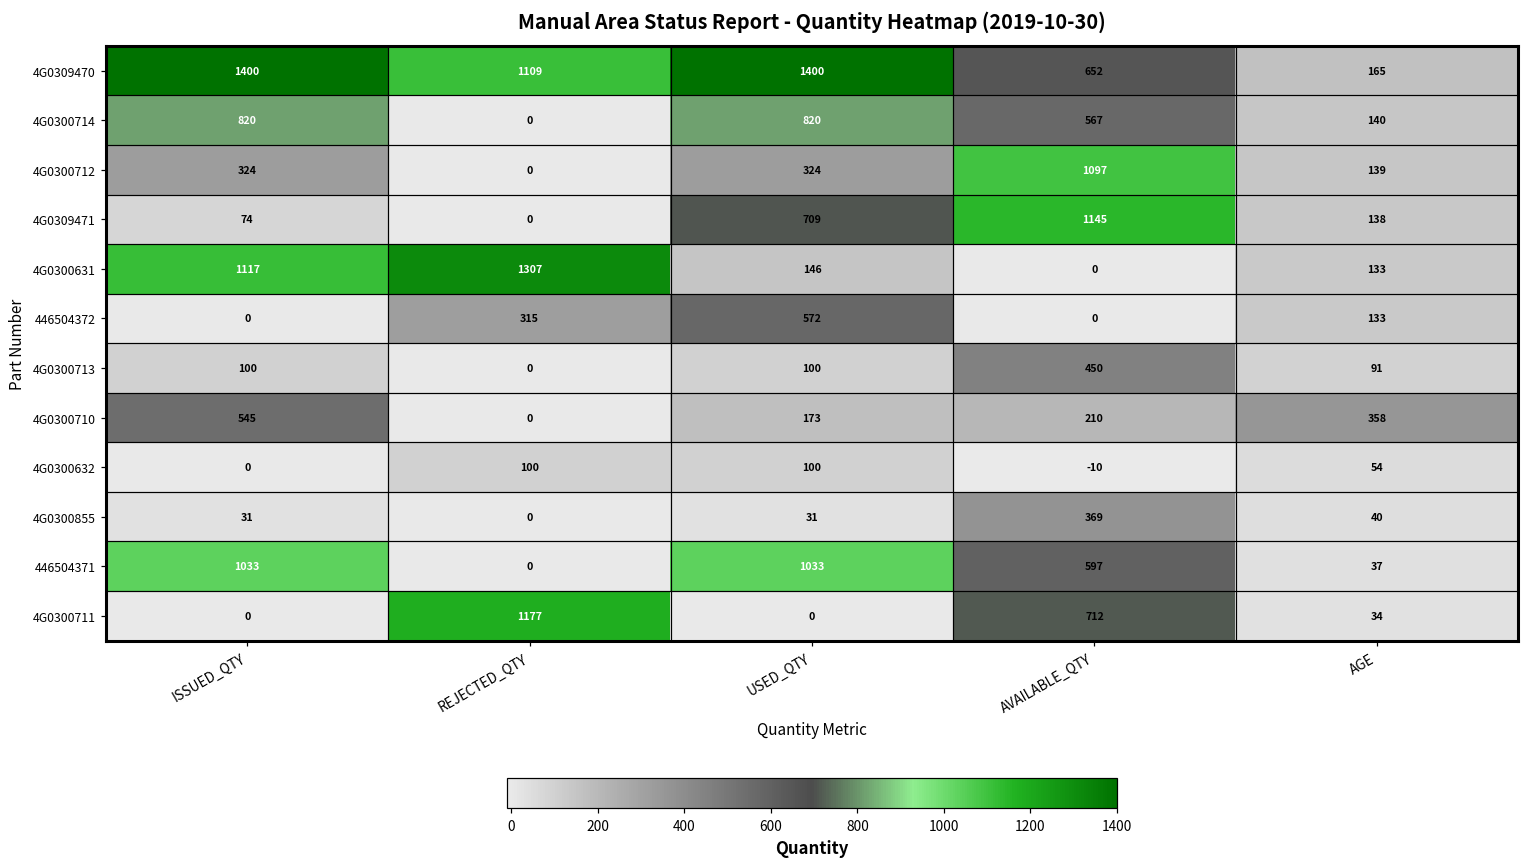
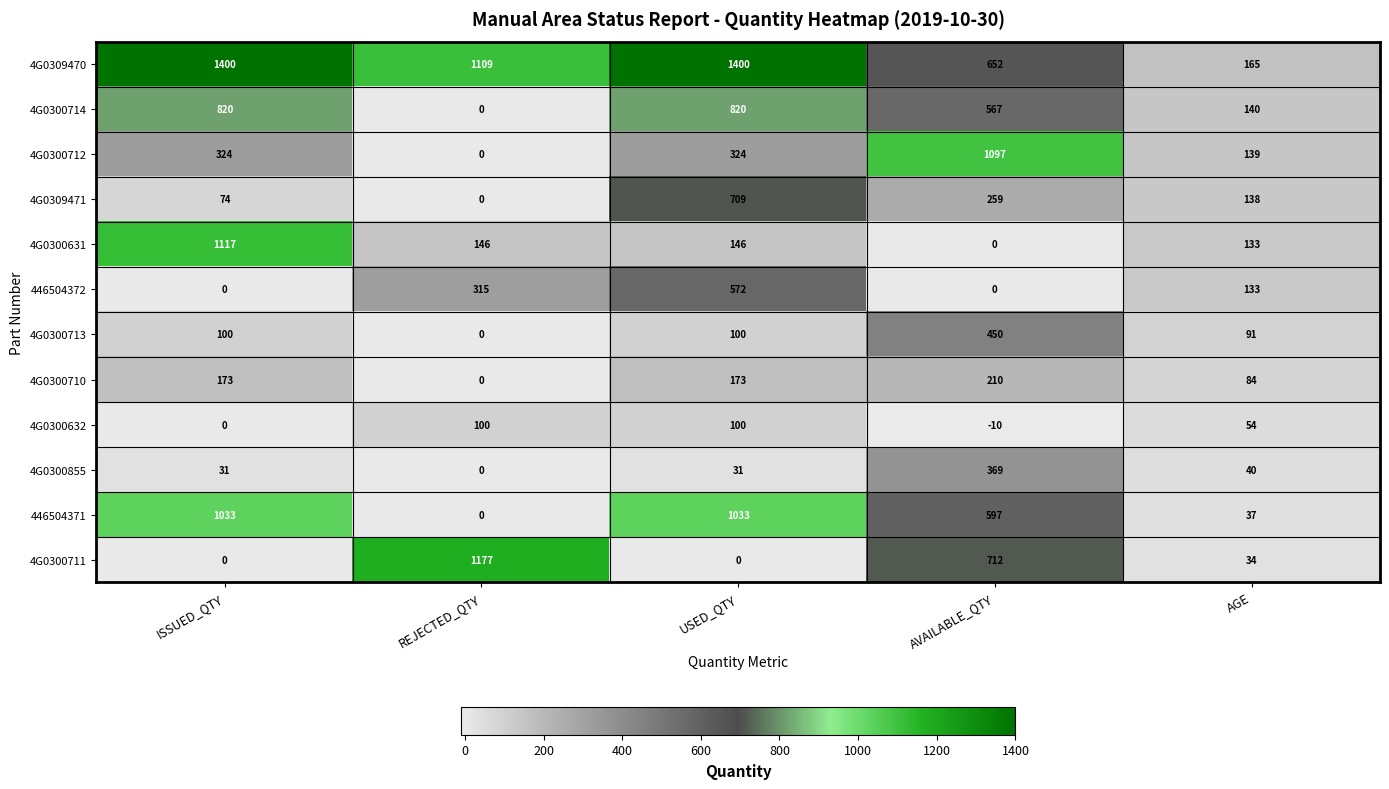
4G0309471, AVAILABLE_QTY: 1145 -> 259
4G0300631, REJECTED_QTY: 1307 -> 146
4G0300710, ISSUED_QTY: 545 -> 173
4G0300710, AGE: 358 -> 84
